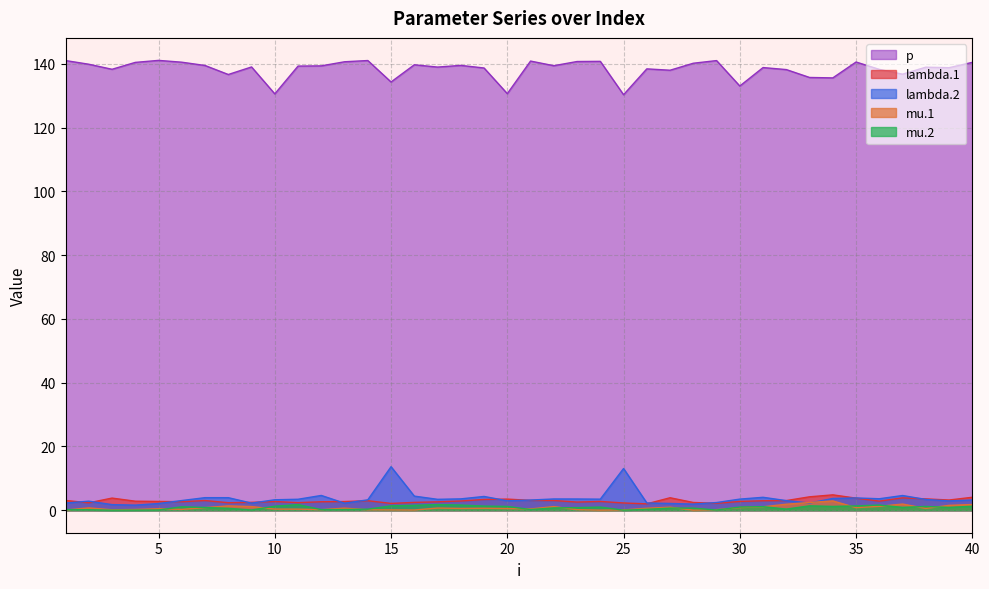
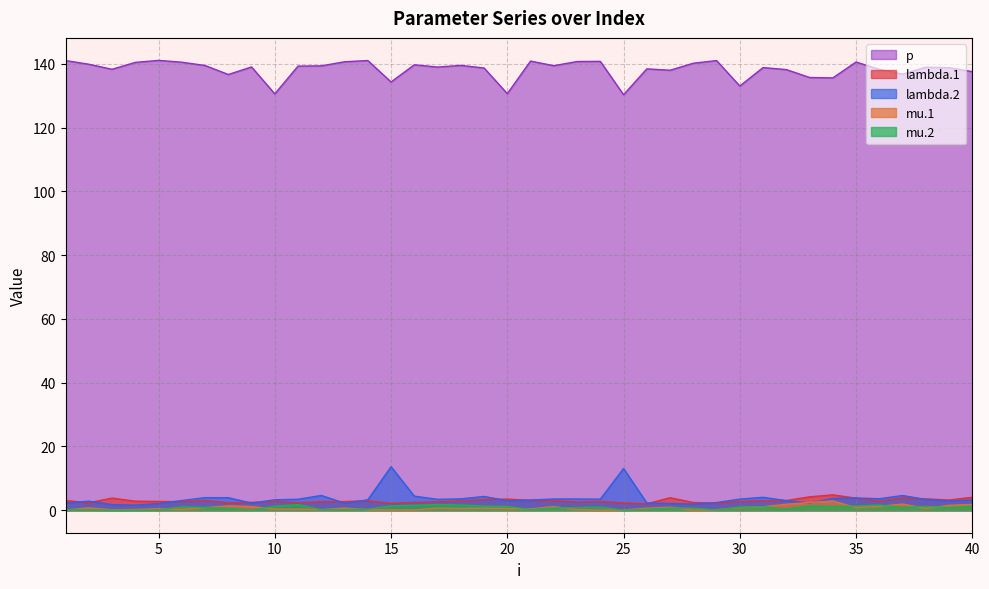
p, 40: 140 -> 138
